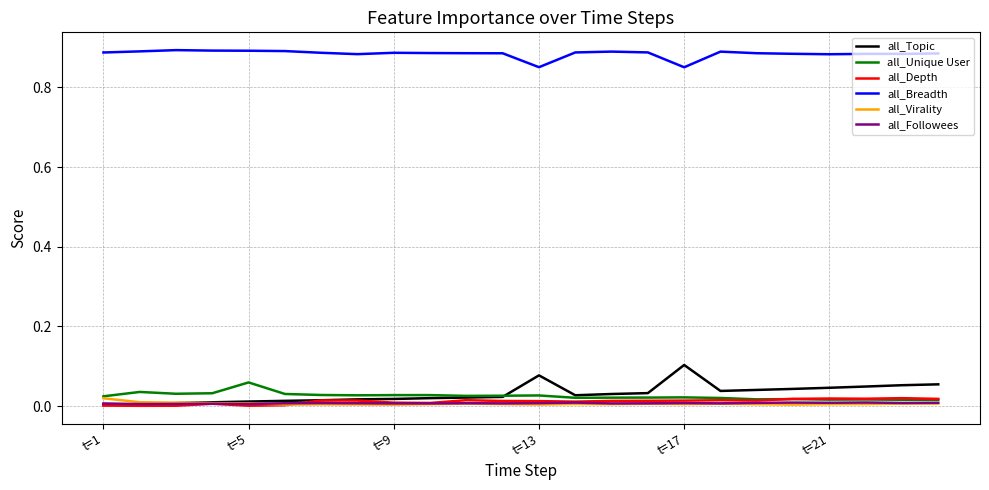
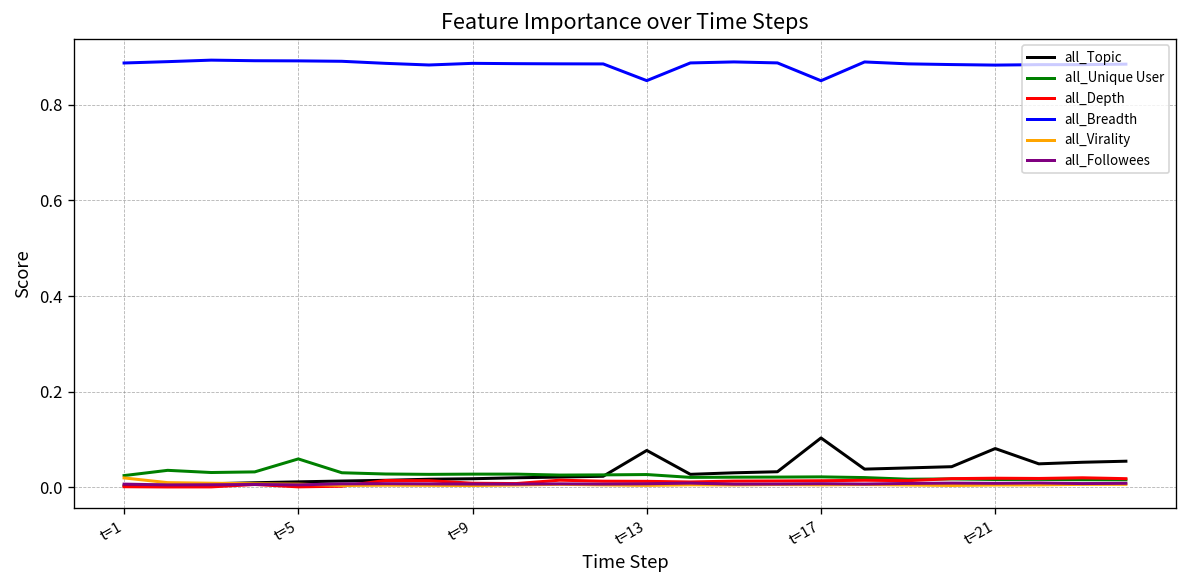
all_Topic, t=21: 0.05 -> 0.08
